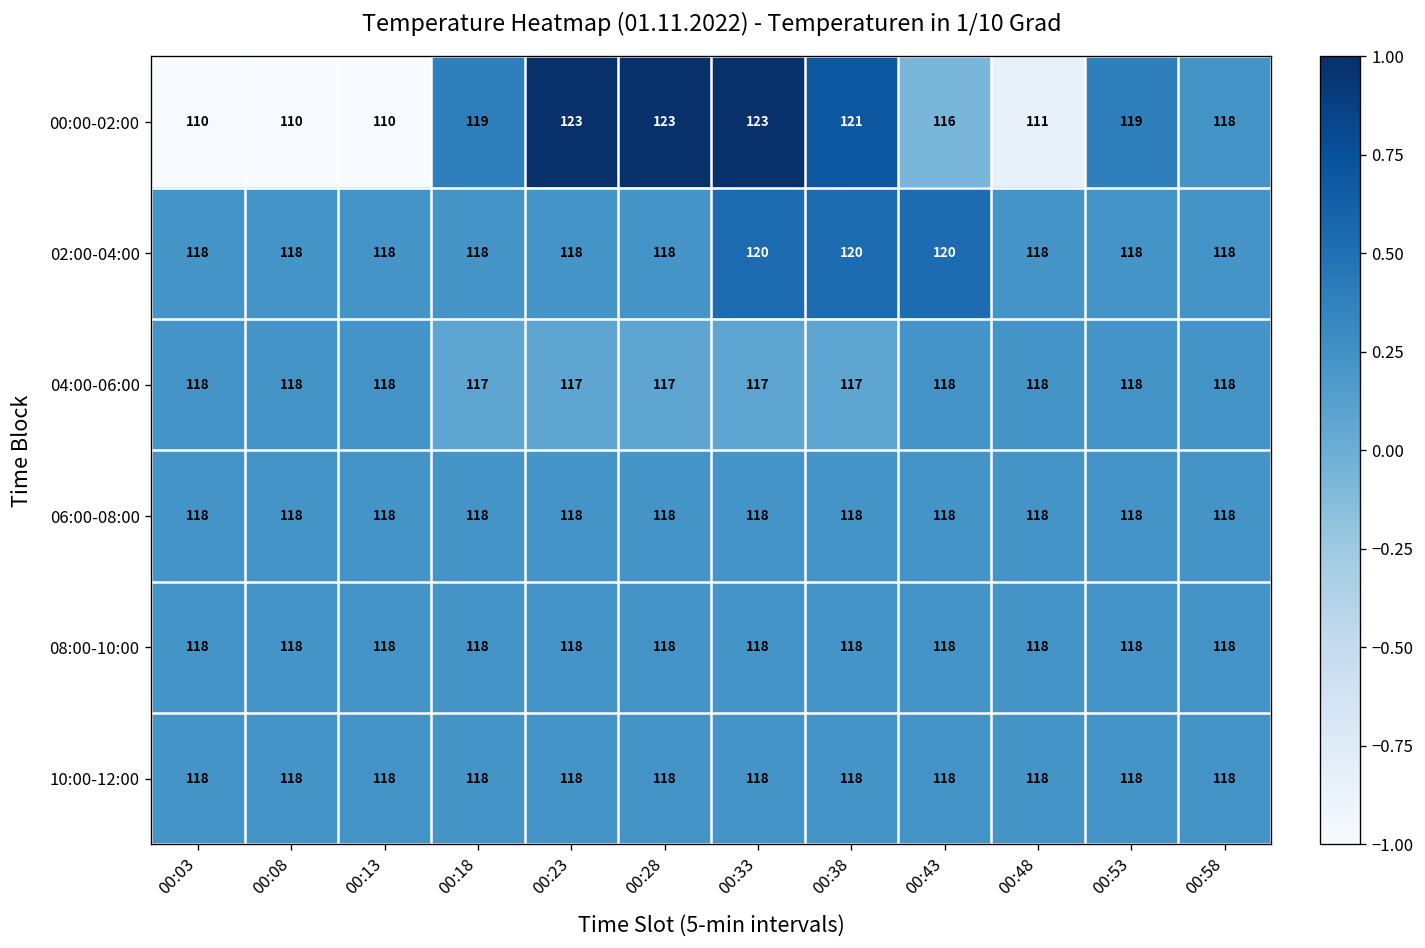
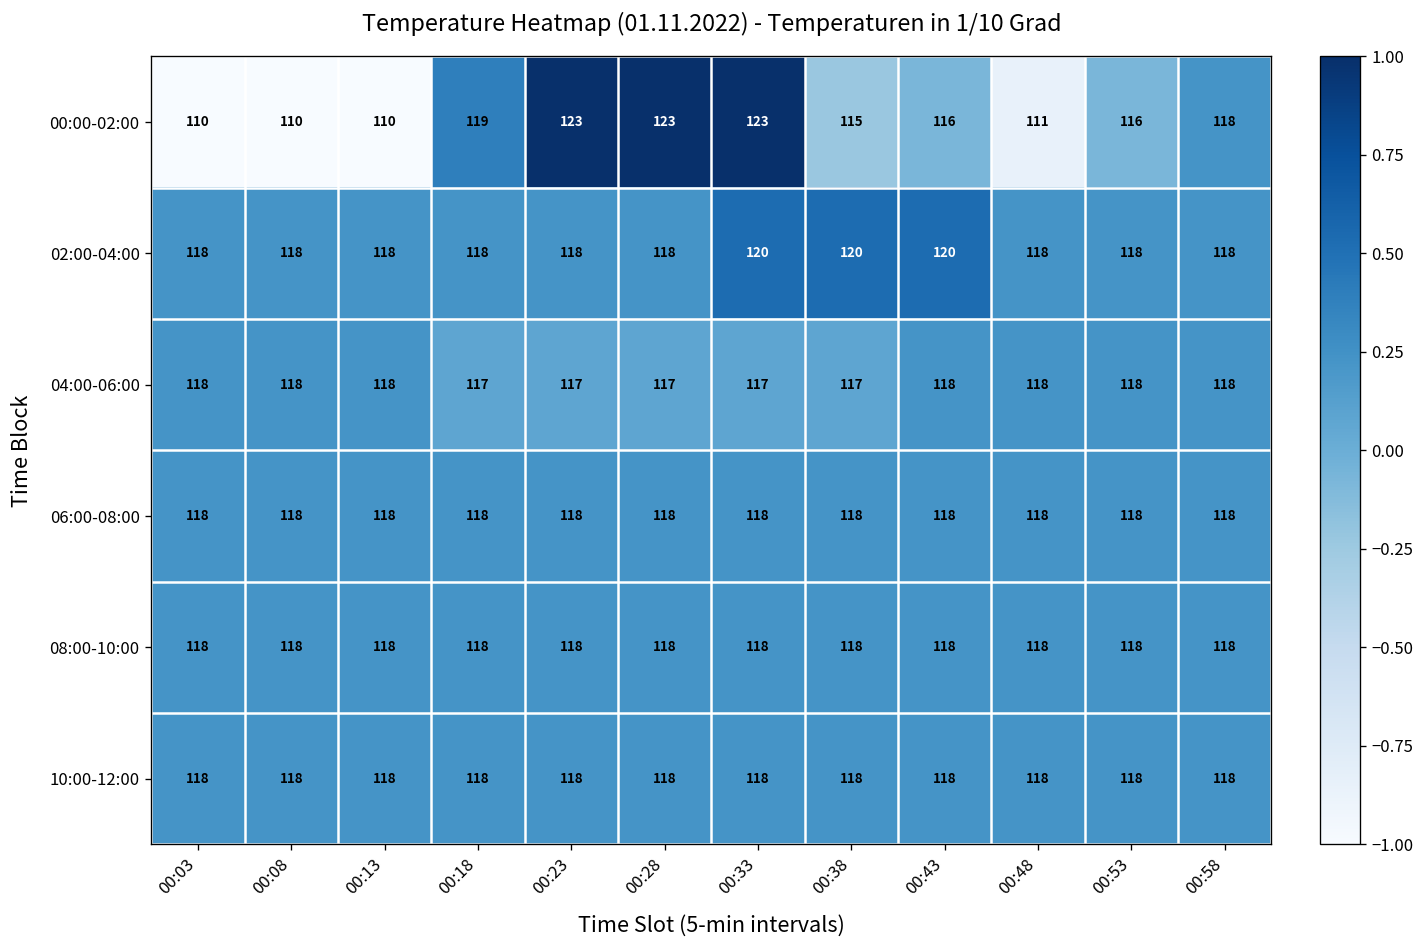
00:00-02:00, 00:38: 121 -> 115
00:00-02:00, 00:53: 119 -> 116
